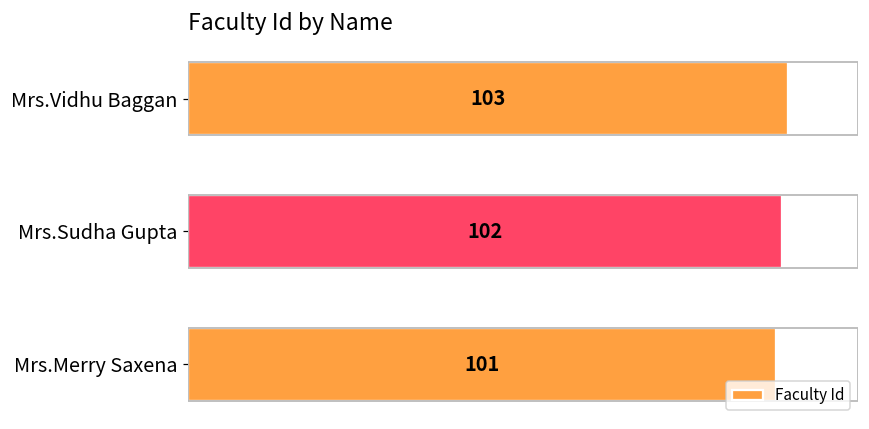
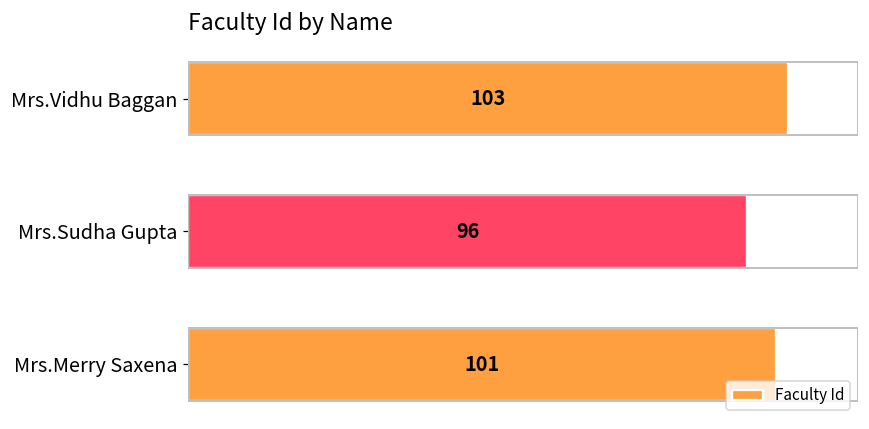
Mrs.Sudha Gupta: 102 -> 96
